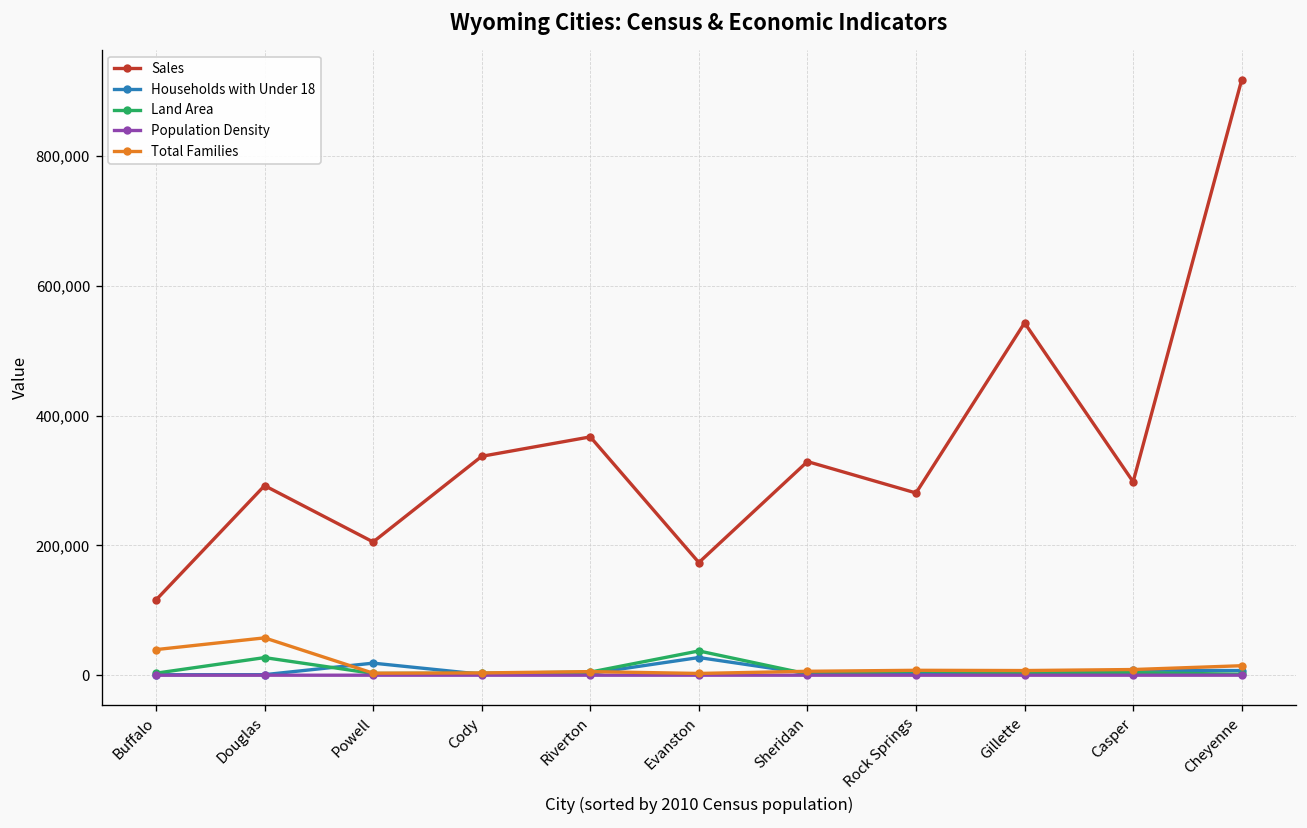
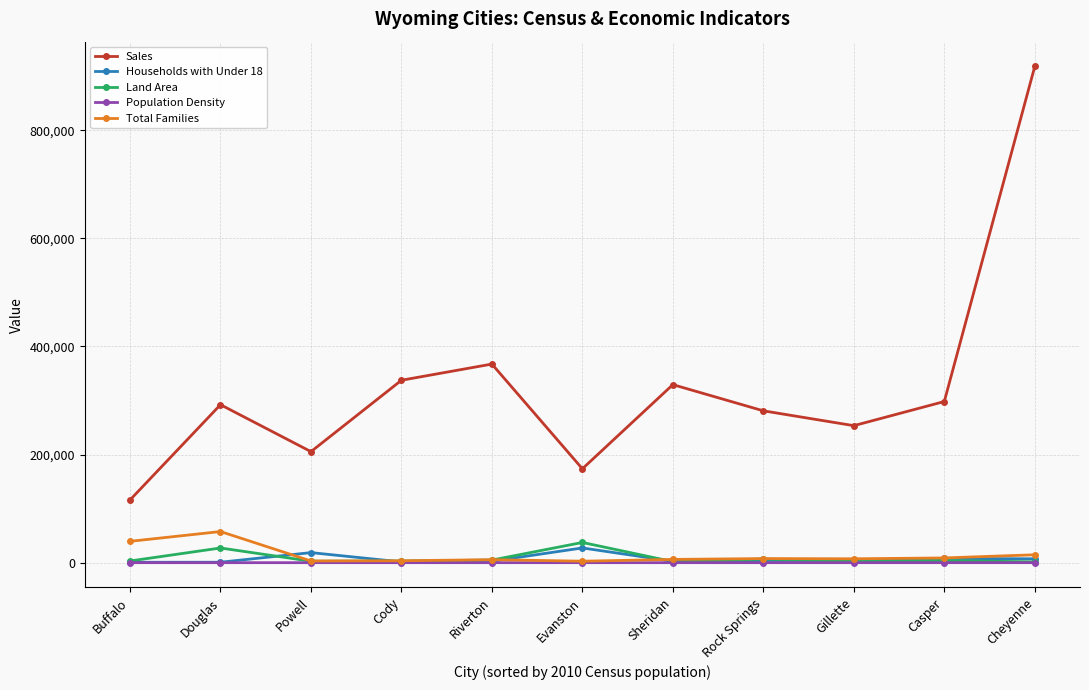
Sales, Gillette: 540,000 -> 250,000
